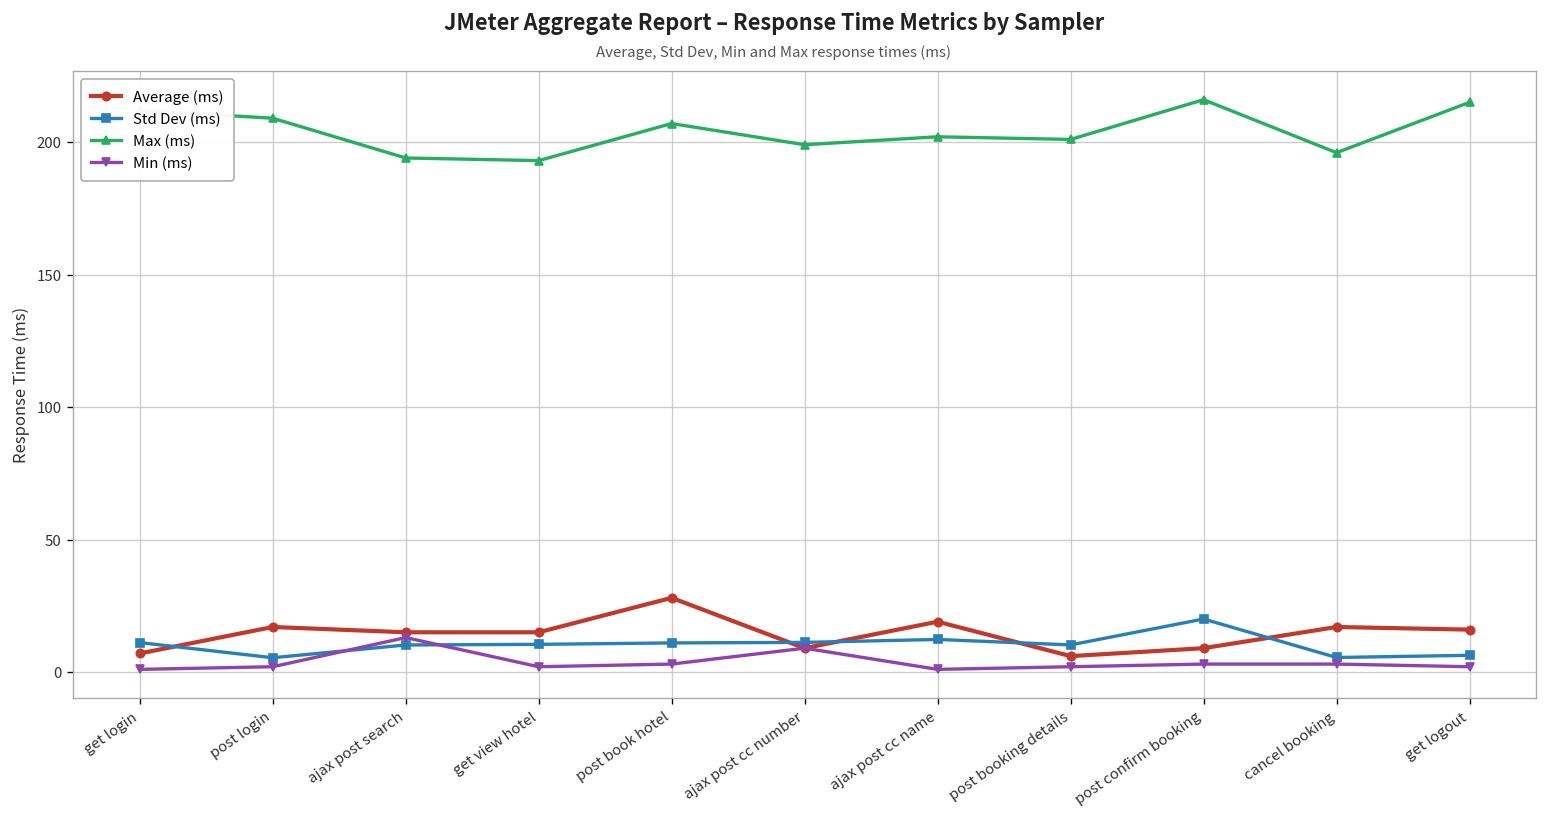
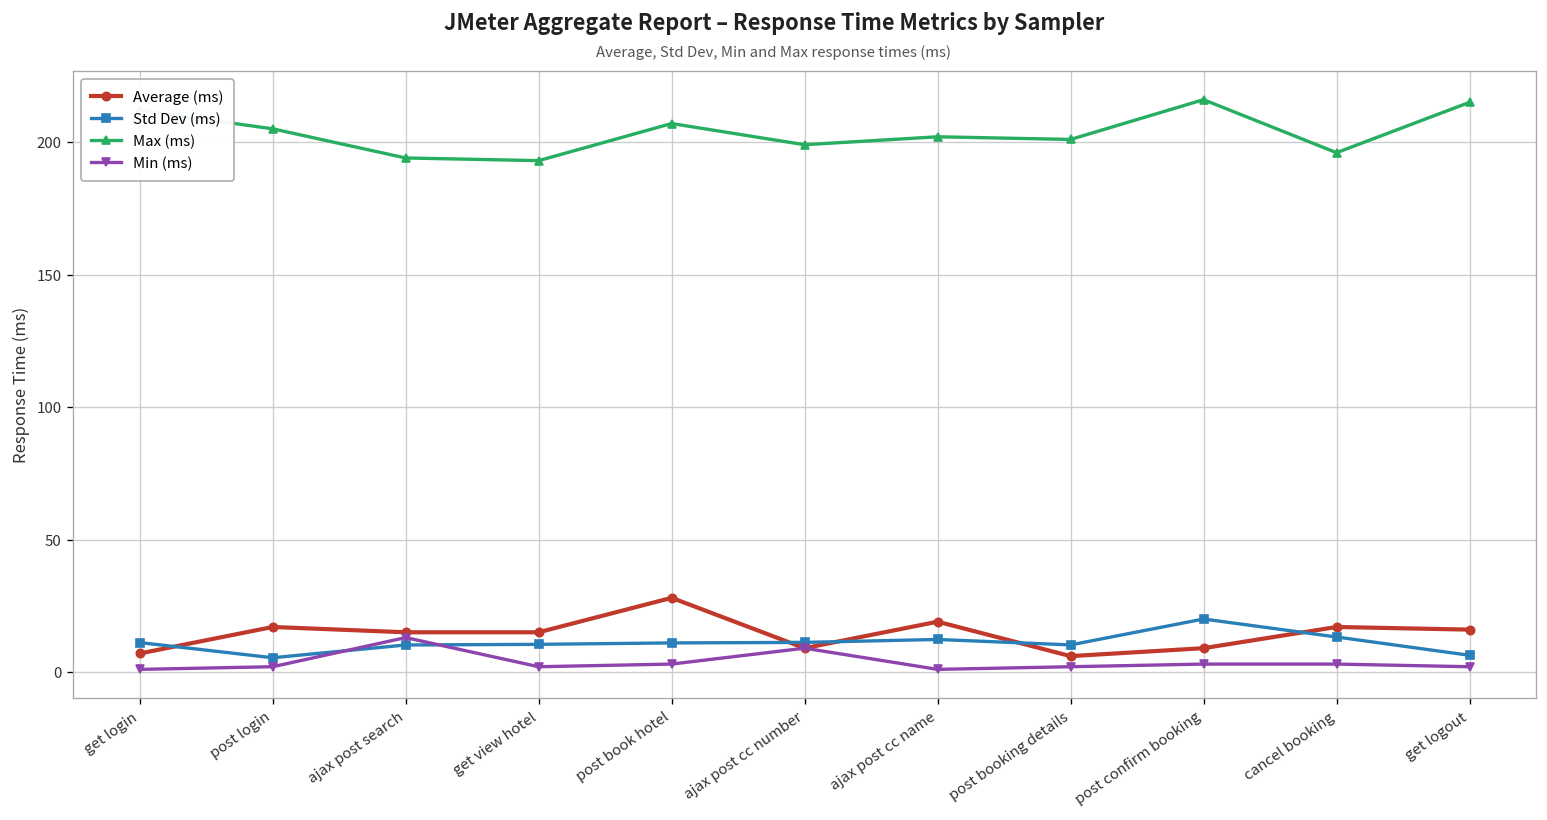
Max (ms), post login: 209 -> 205
Std Dev (ms), cancel booking: 5 -> 13
